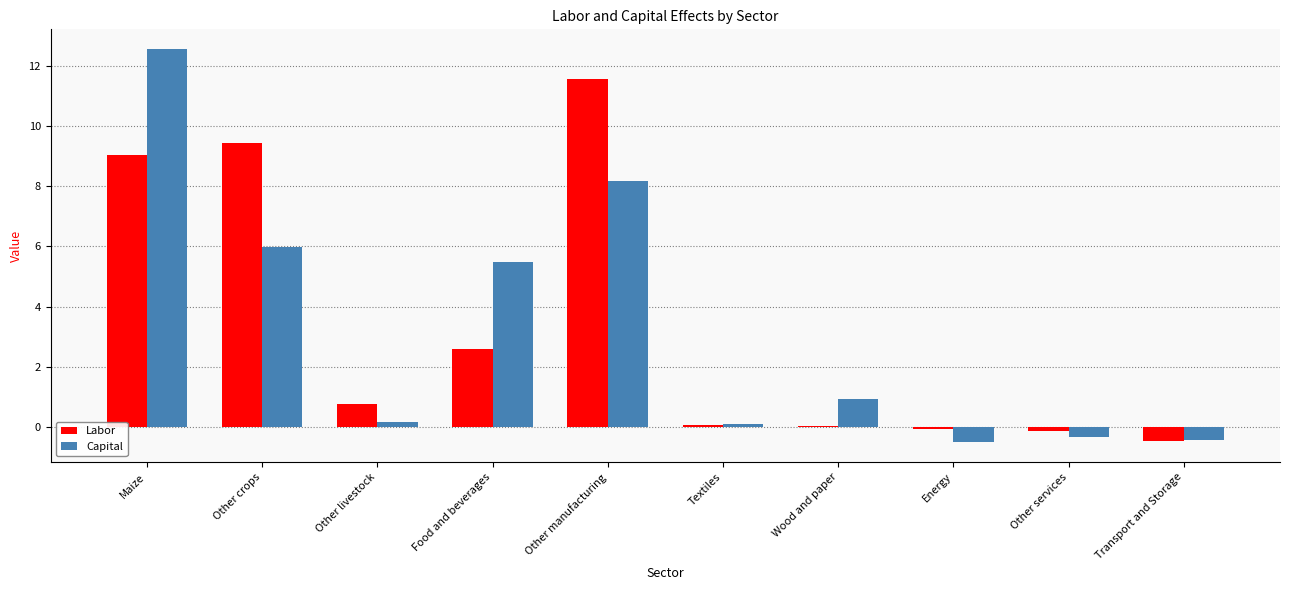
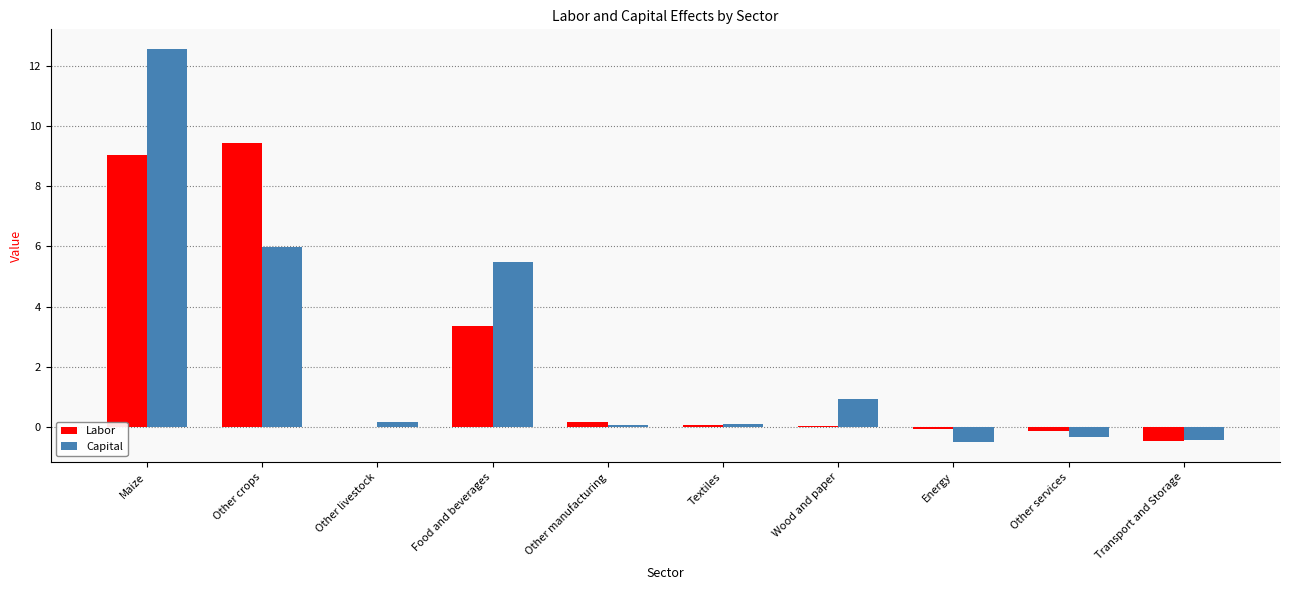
Labor, Other livestock: 0.8 -> 0.0
Labor, Food and beverages: 2.6 -> 3.4
Labor, Other manufacturing: 11.6 -> 0.2
Capital, Other manufacturing: 8.2 -> 0.1
